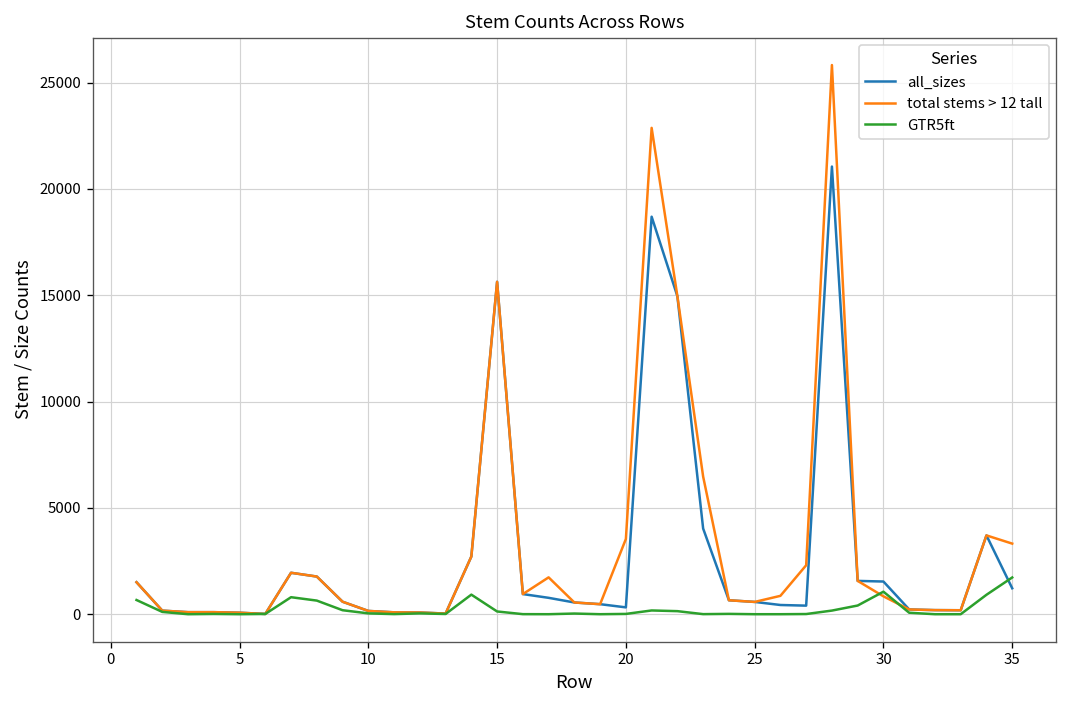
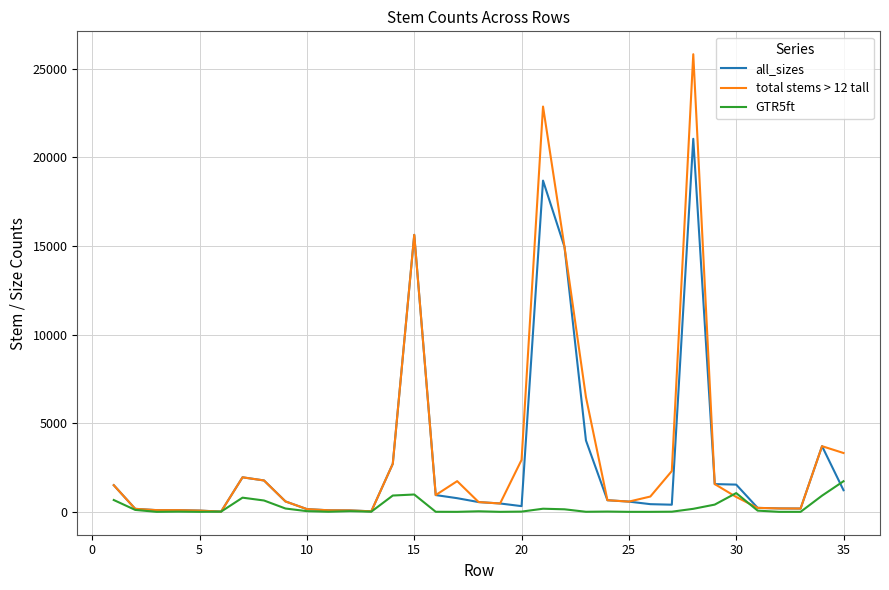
GTR5ft, 15: 100 -> 1000
total stems > 12 tall, 20: 3500 -> 2900
